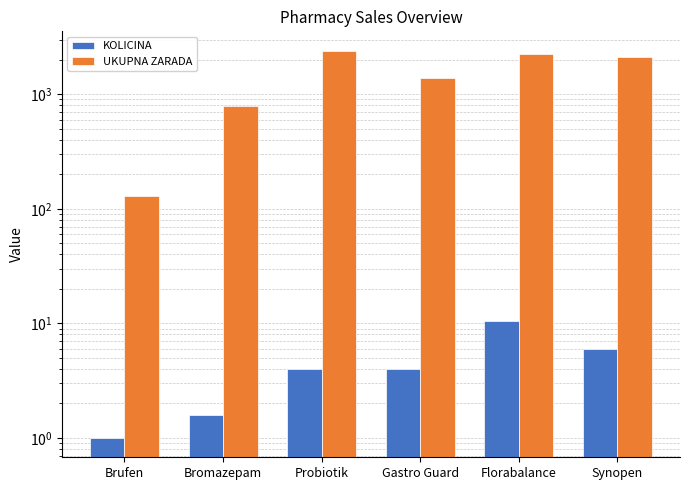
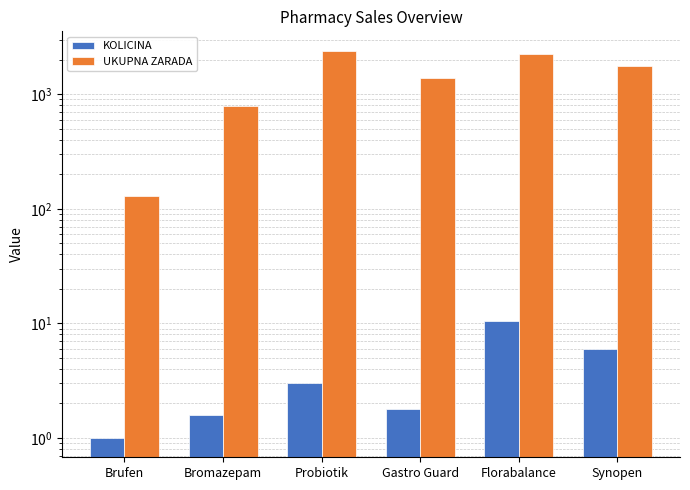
KOLICINA, Probiotik: 4 -> 3
KOLICINA, Gastro Guard: 4.0 -> 1.8
UKUPNA ZARADA, Synopen: 2100 -> 1800
